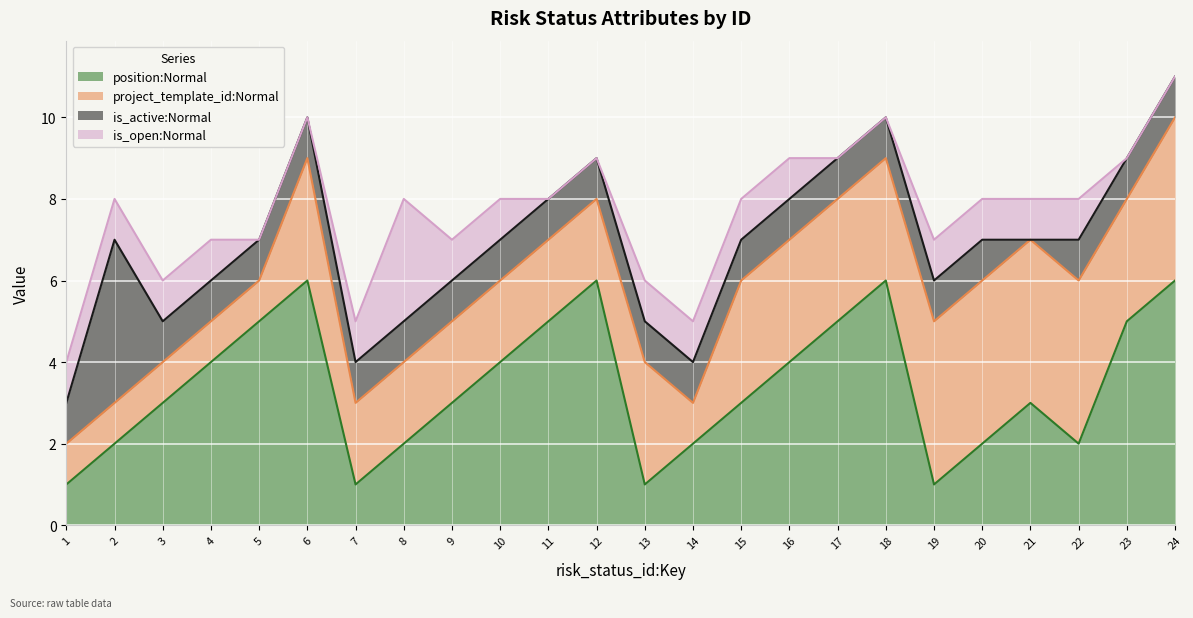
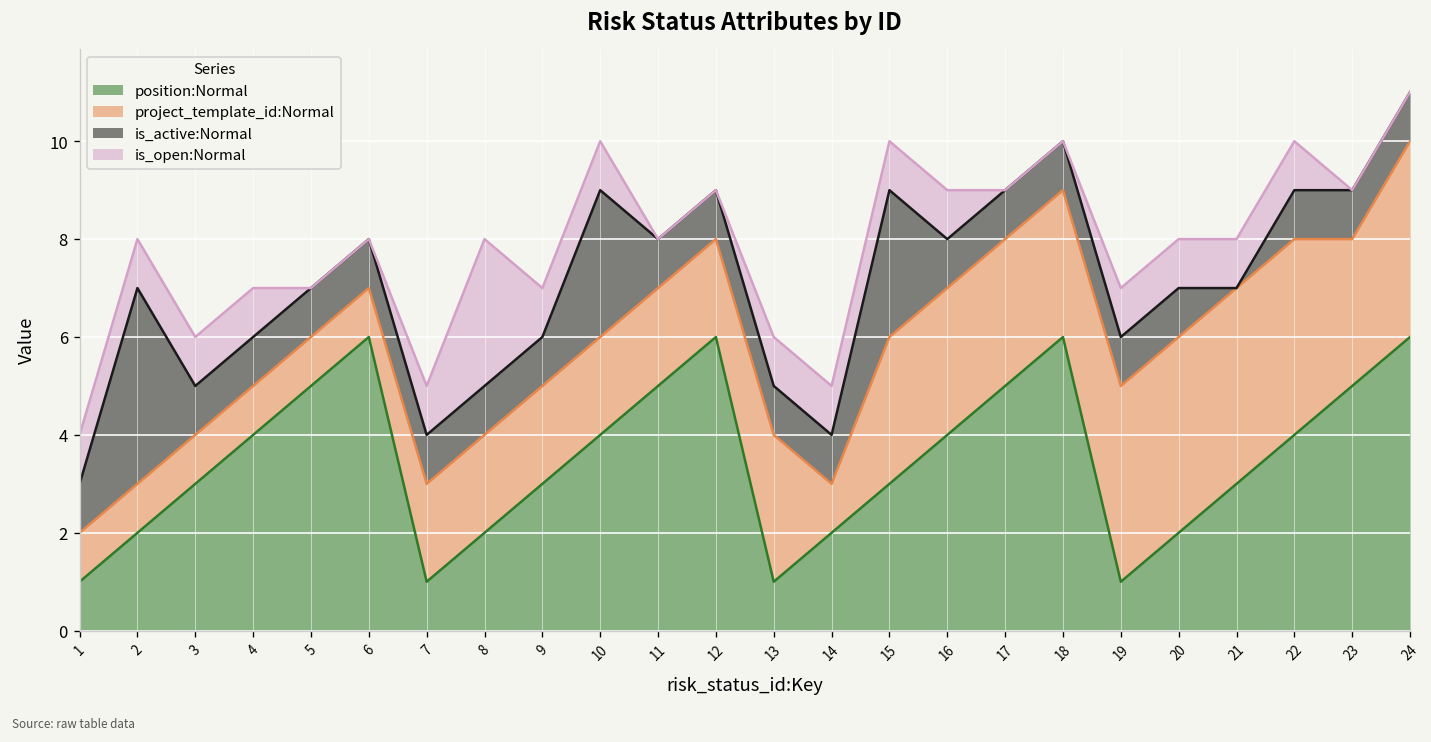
project_template_id:Normal, 6: 3 -> 1
is_active:Normal, 10: 1 -> 3
is_active:Normal, 15: 1 -> 3
position:Normal, 22: 2 -> 4
